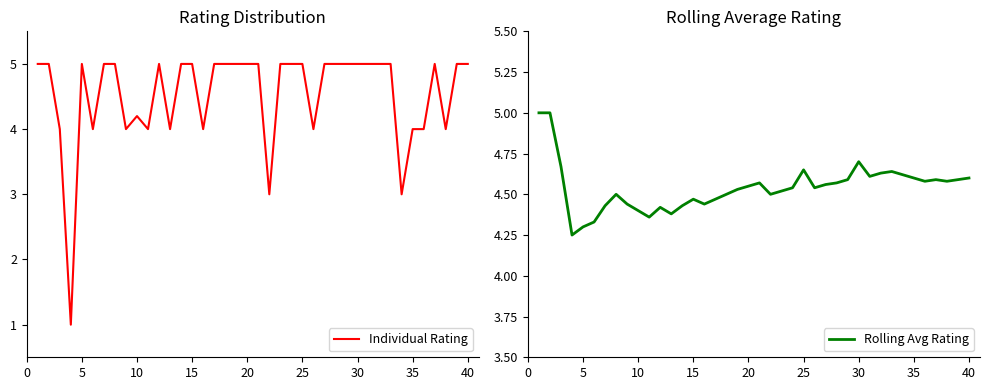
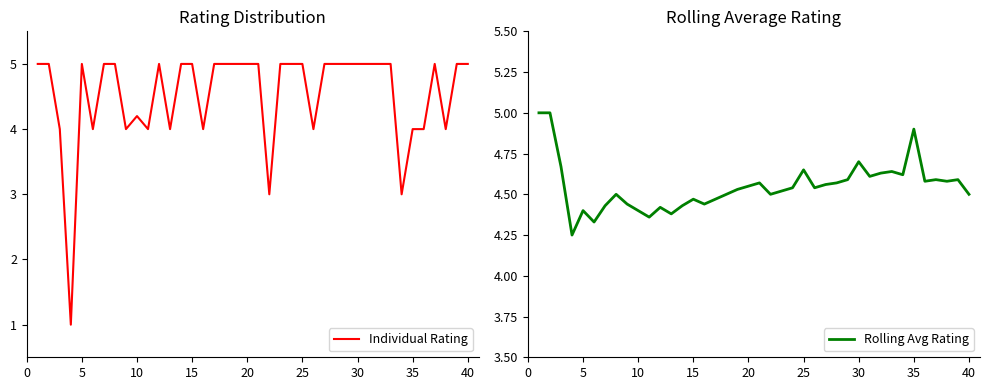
Rolling Average Rating, 5: 4.3 -> 4.4
Rolling Average Rating, 35: 4.6 -> 4.9
Rolling Average Rating, 40: 4.6 -> 4.5
